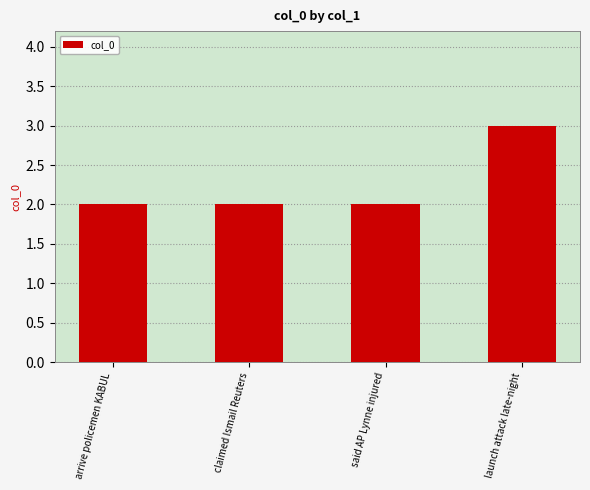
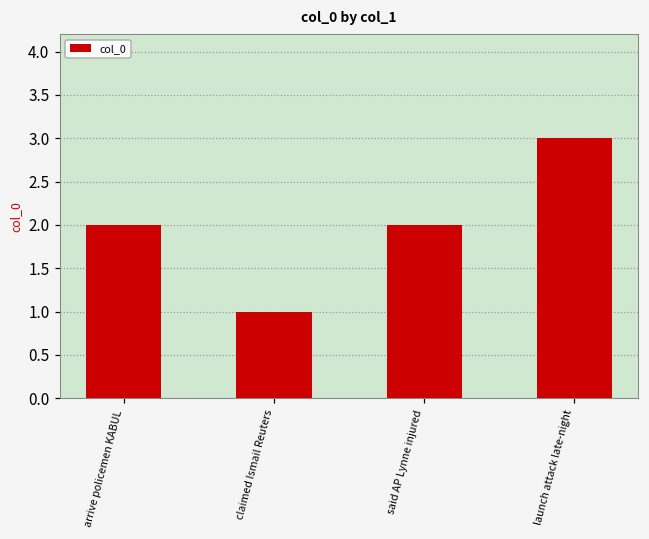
claimed Ismail Reuters: 2 -> 1
